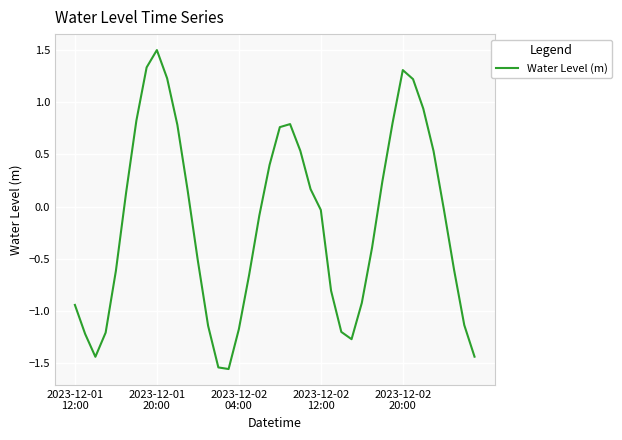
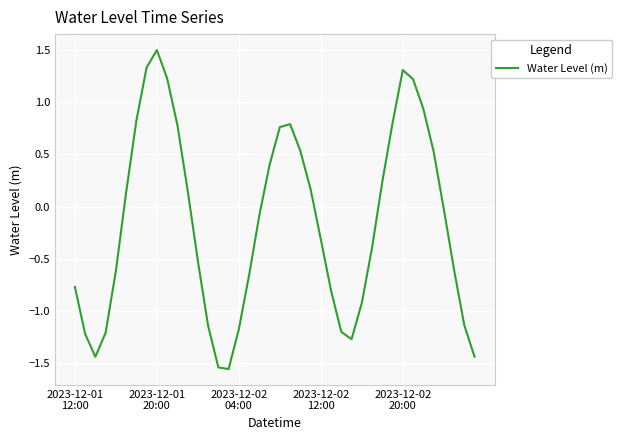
2023-12-01 12:00: -0.94 -> -0.77
2023-12-02 12:00: -0.03 -> -0.31
